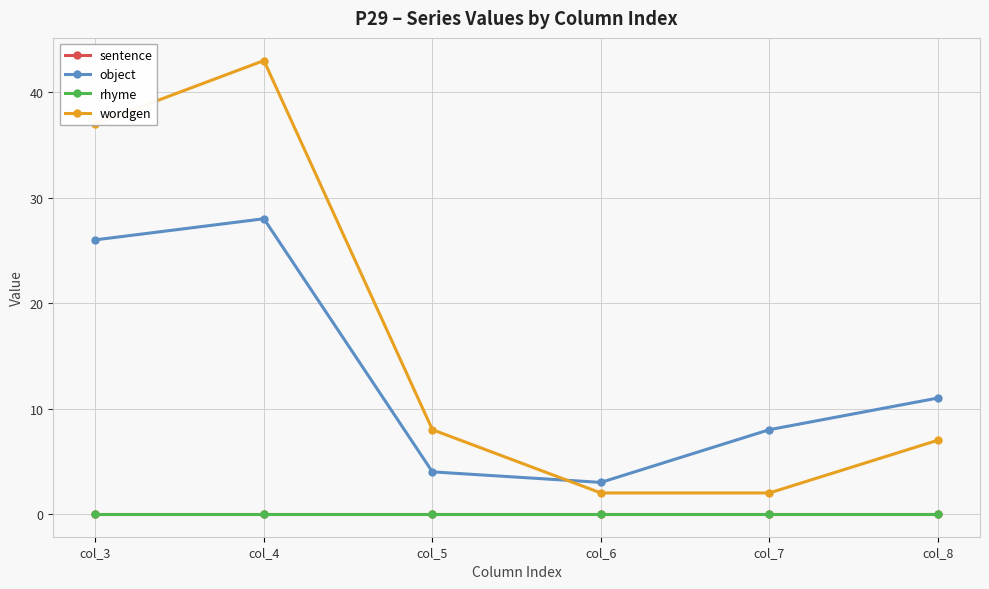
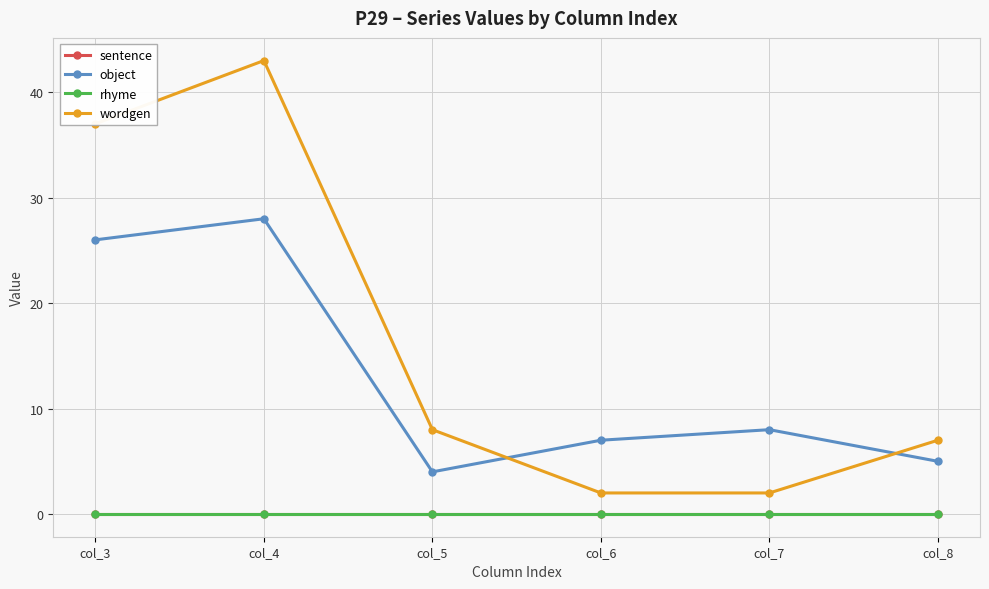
object, col_6: 3 -> 7
object, col_8: 11 -> 5
